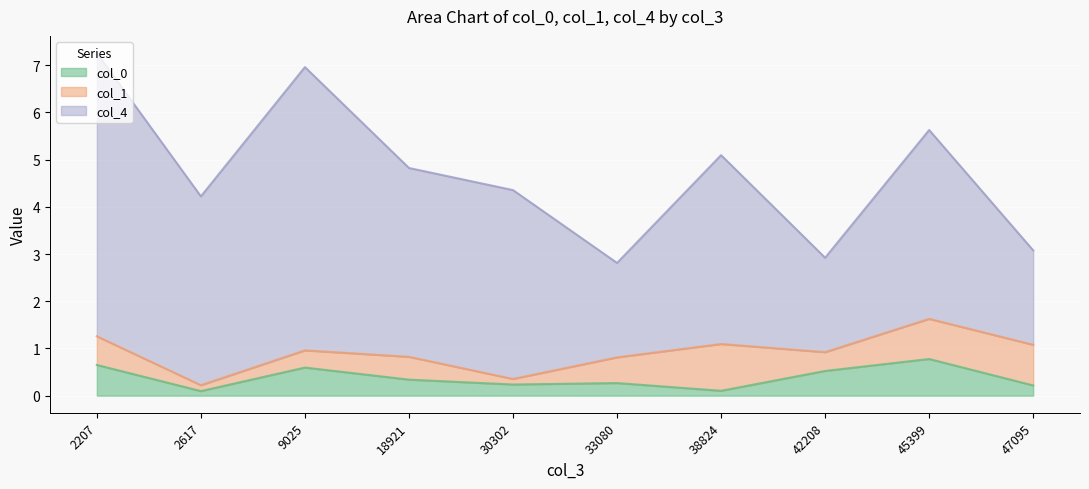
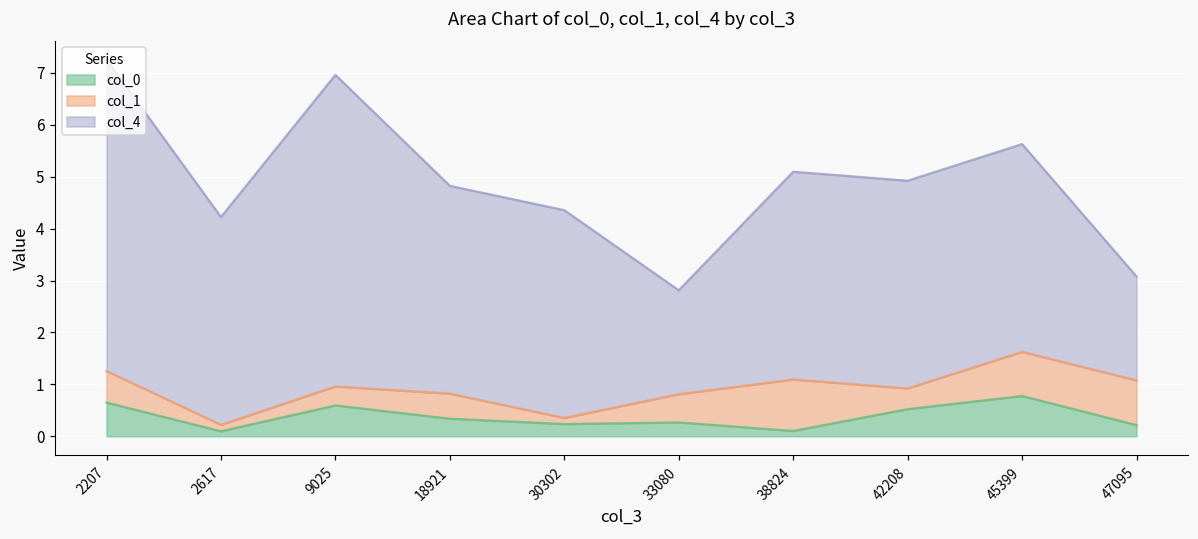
col_4, 42208: 2 -> 4
